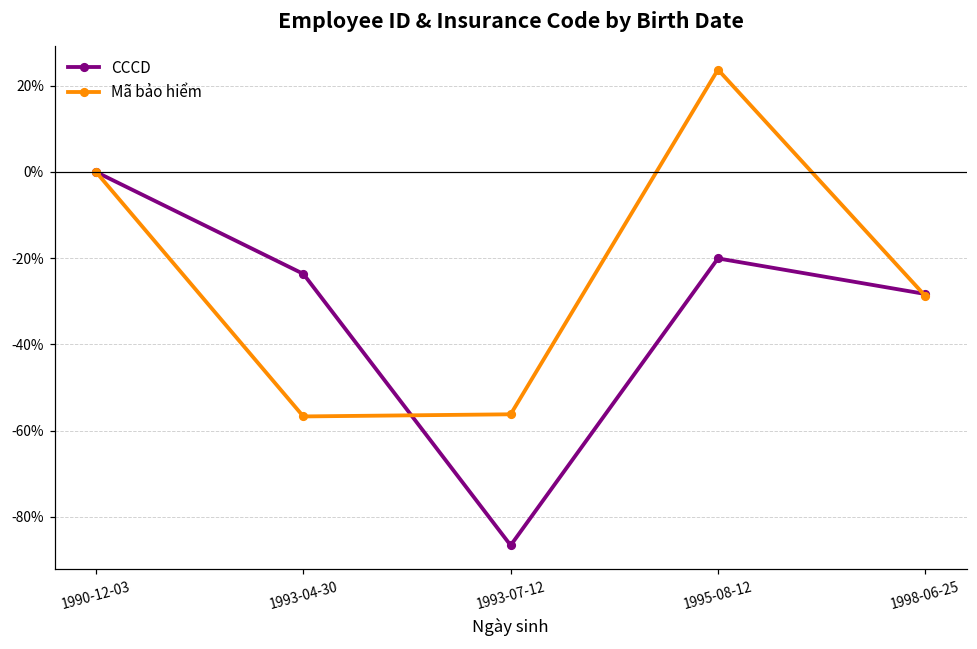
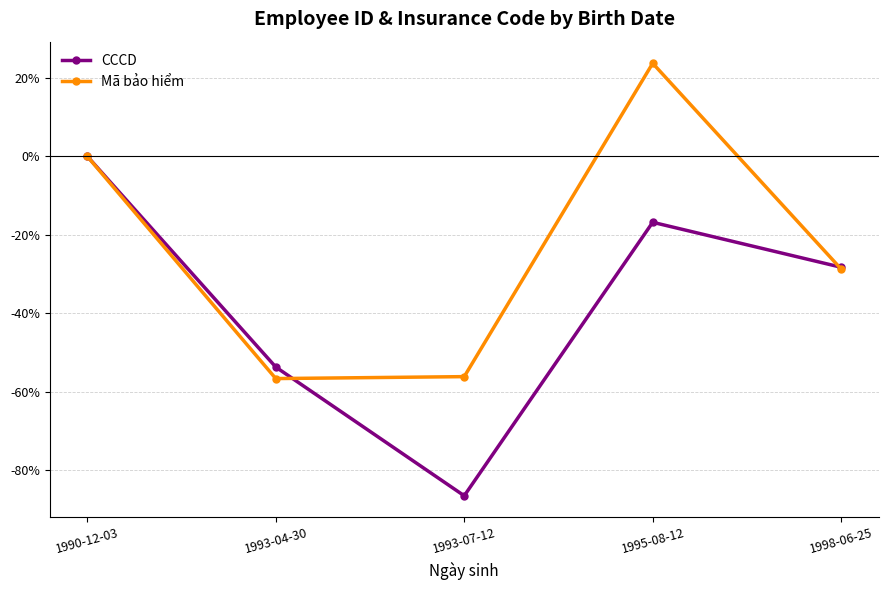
CCCD, 1993-04-30: -24% -> -54%
CCCD, 1995-08-12: -20% -> -17%
